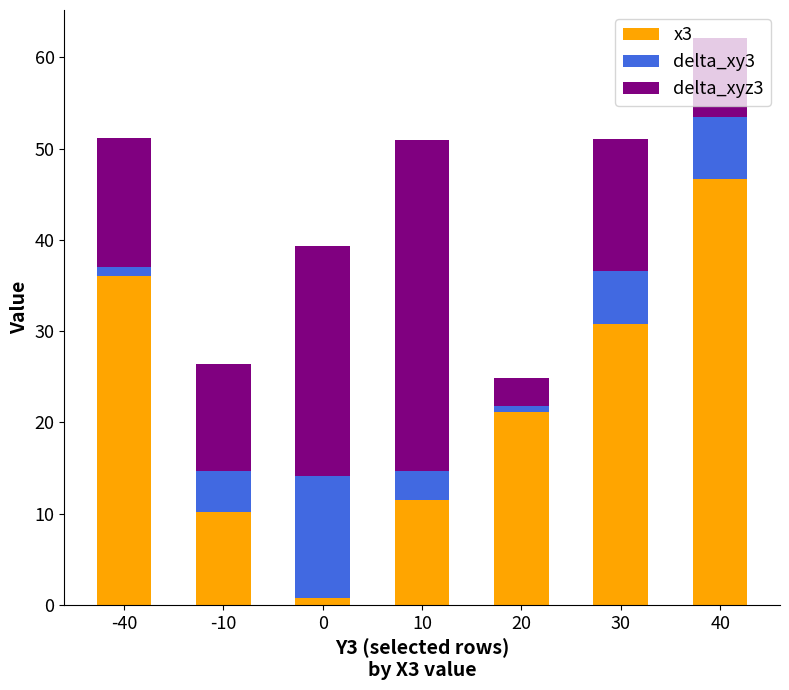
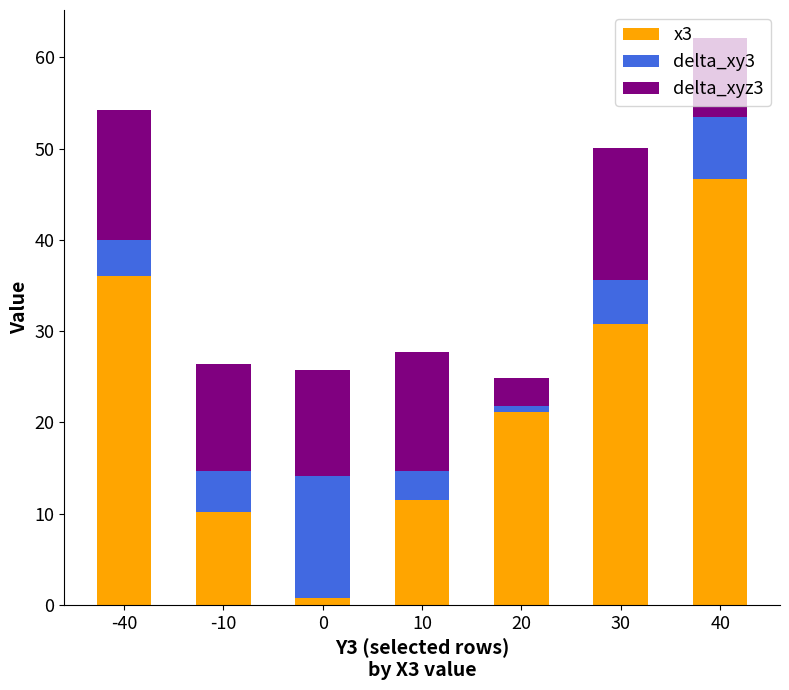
delta_xy3, -40: 1 -> 4
delta_xyz3, 0: 25 -> 12
delta_xyz3, 10: 36 -> 13
delta_xy3, 30: 6 -> 5
